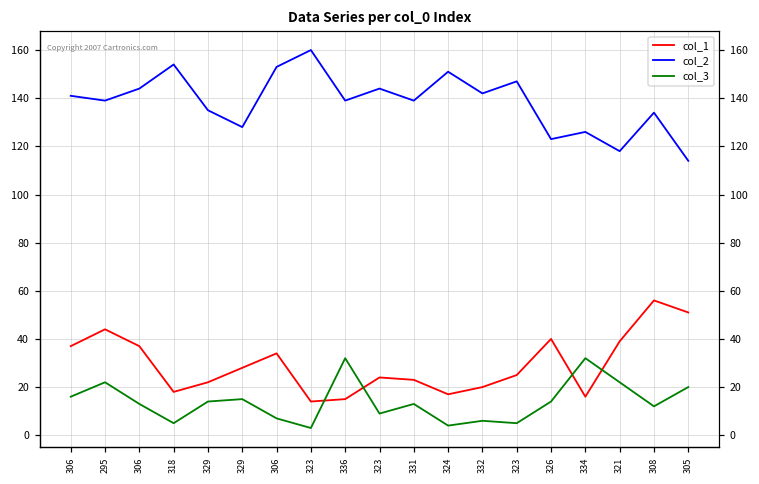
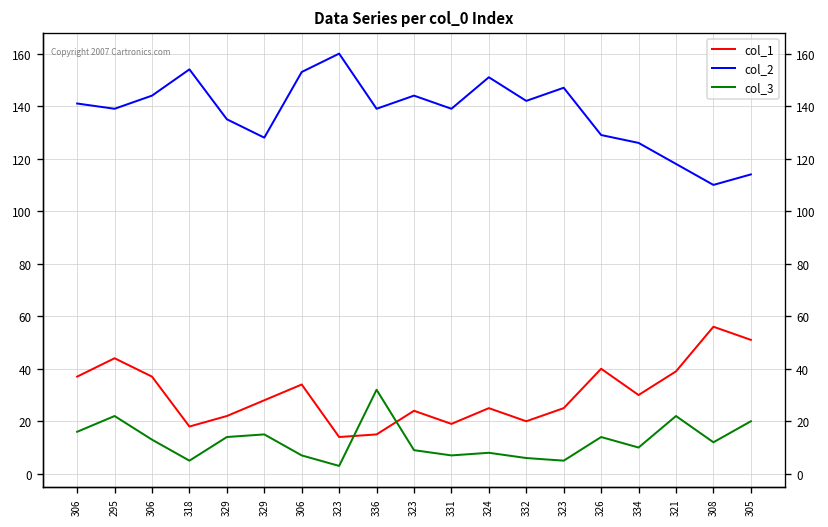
col_1, 331: 23 -> 19
col_3, 331: 13 -> 7
col_1, 324: 17 -> 25
col_3, 324: 4 -> 8
col_2, 326: 123 -> 129
col_1, 334: 16 -> 30
col_3, 334: 32 -> 10
col_2, 308: 134 -> 110
